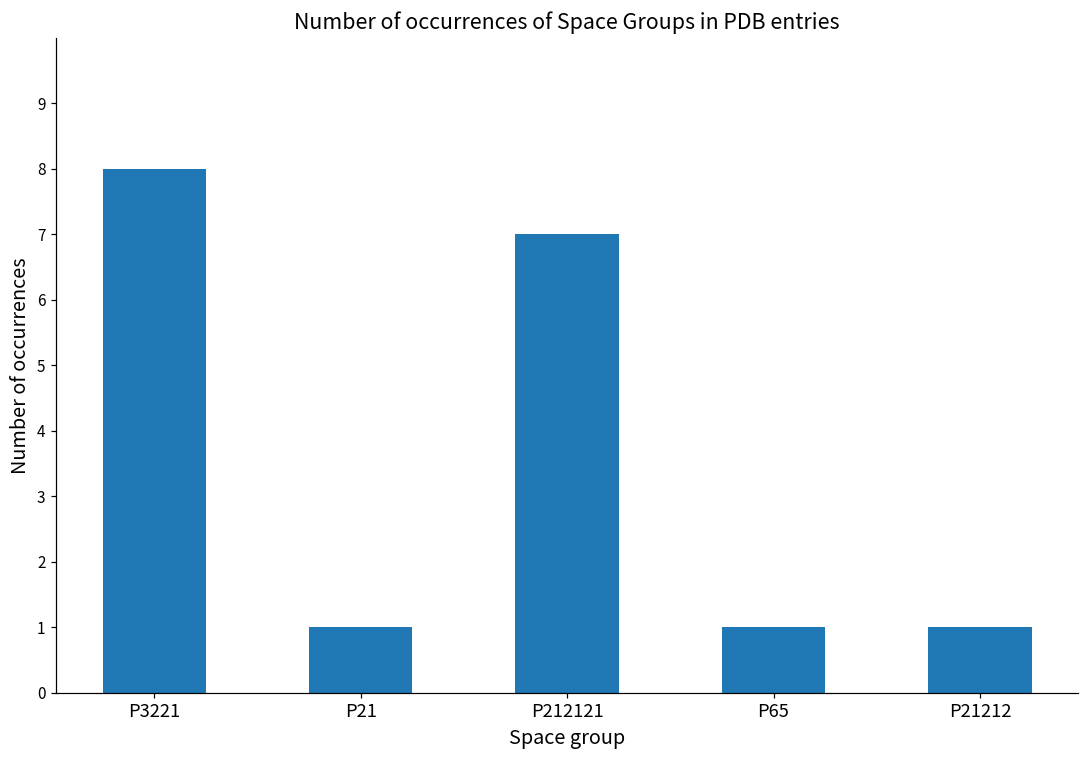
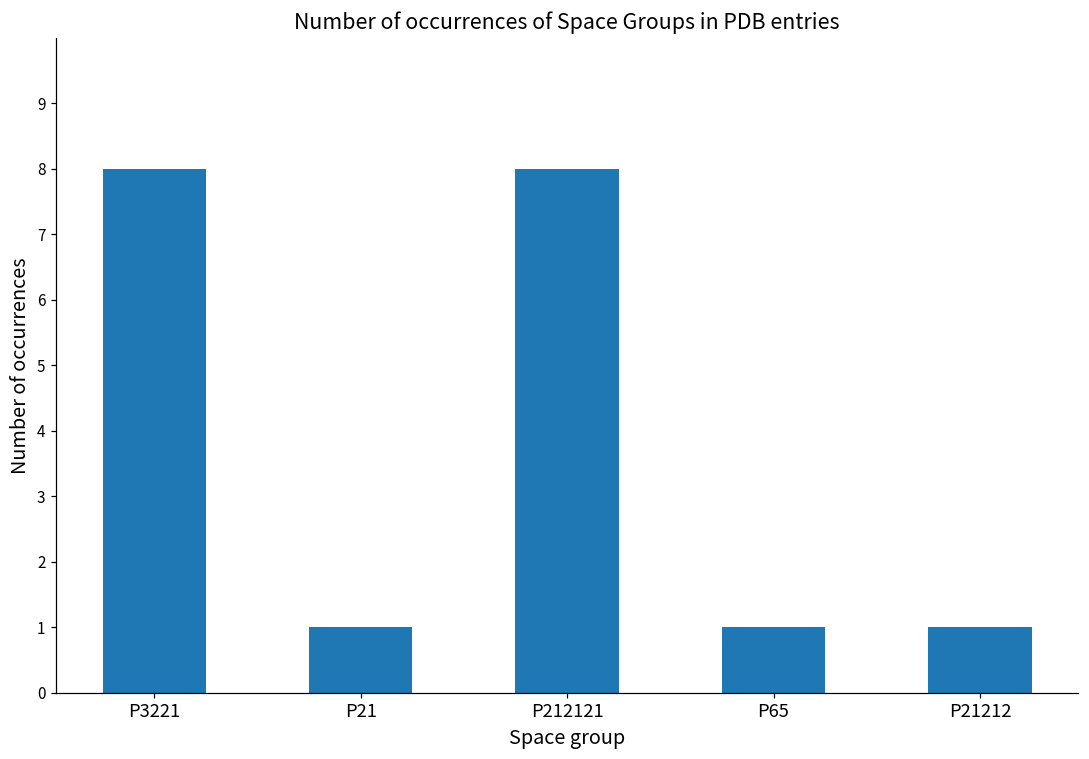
P212121: 7 -> 8
